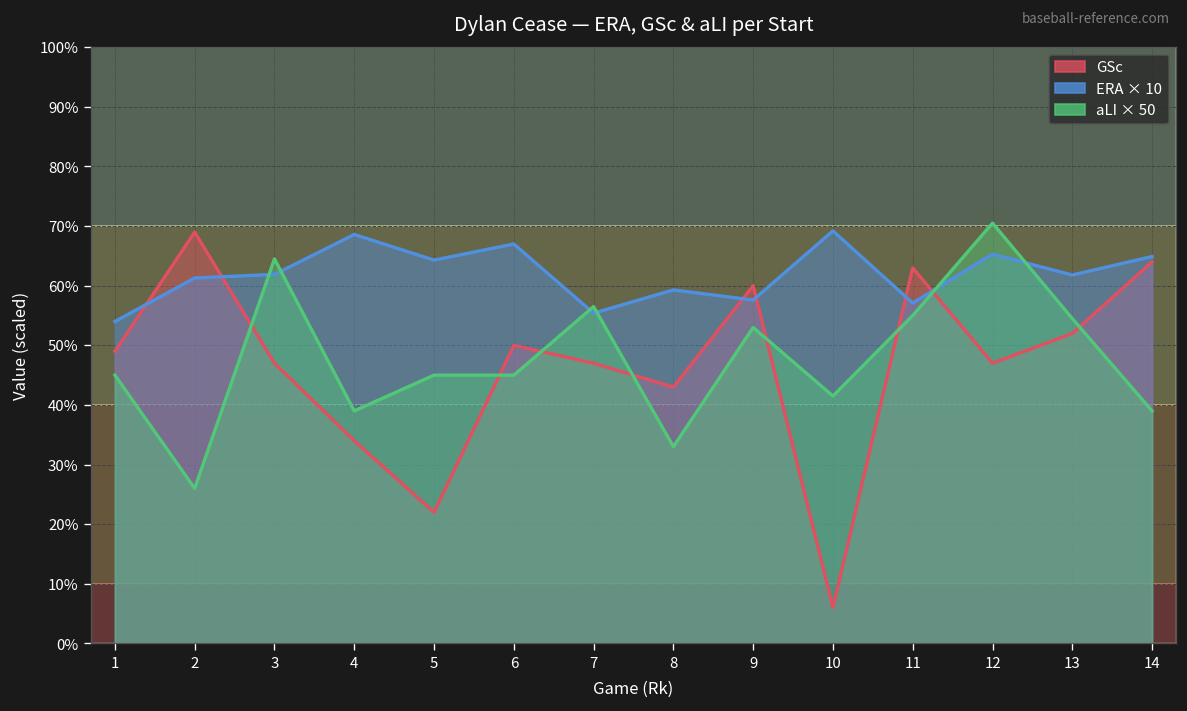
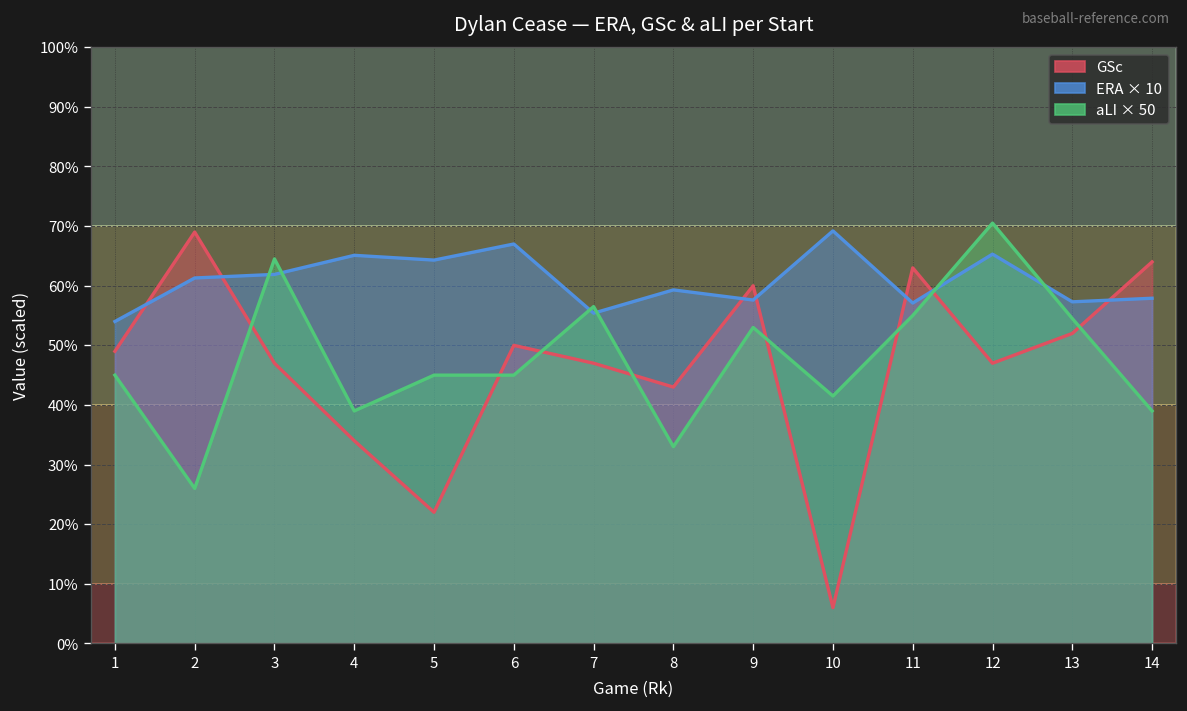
ERA × 10, 4: 69% -> 65%
ERA × 10, 13: 62% -> 57%
ERA × 10, 14: 65% -> 58%
